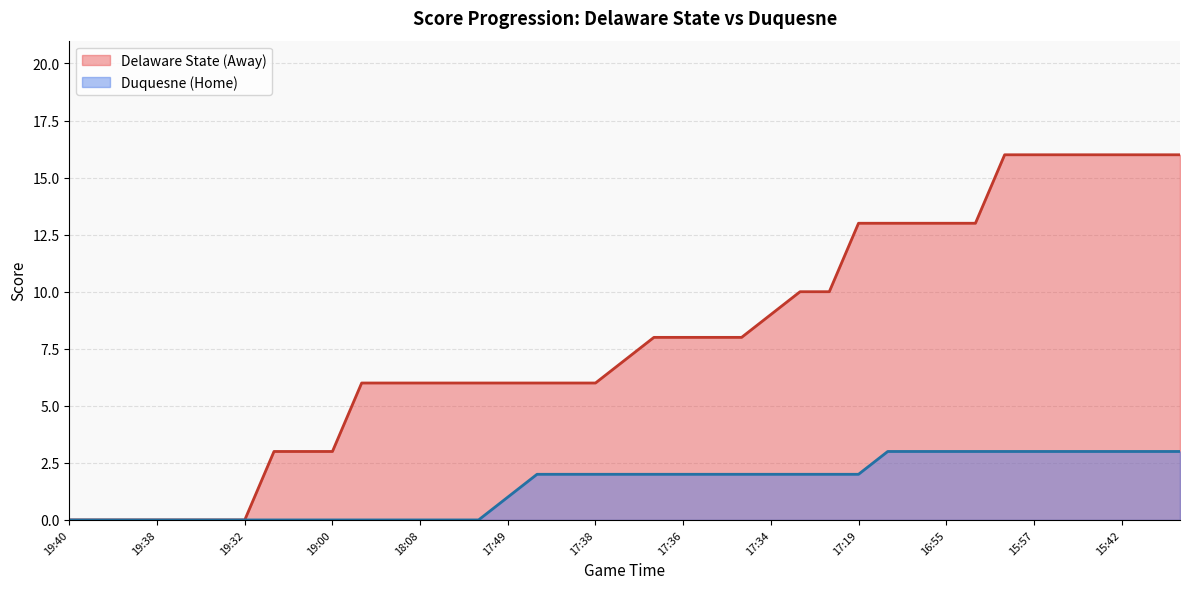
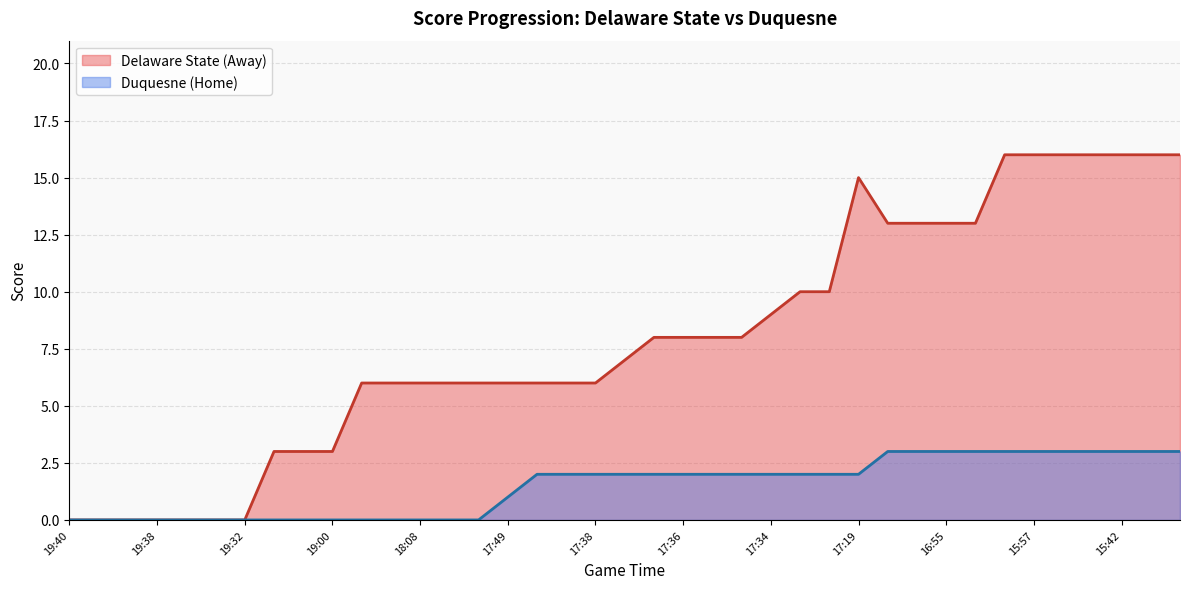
Delaware State (Away), 17:19: 13 -> 15
